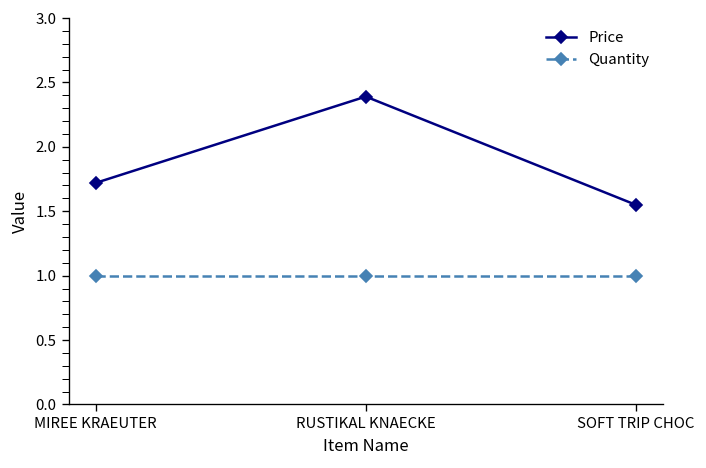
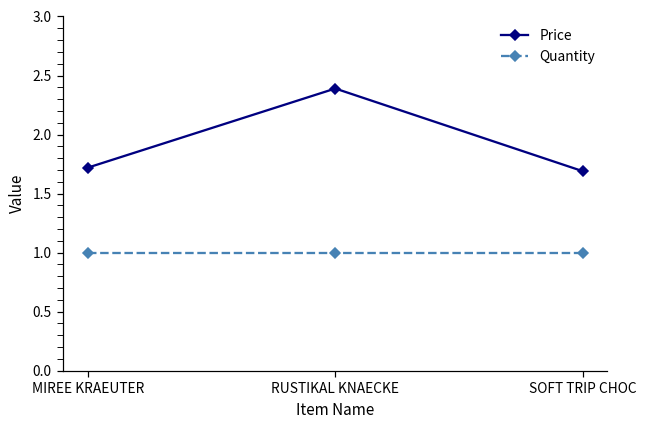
Price, SOFT TRIP CHOC: 1.55 -> 1.69
